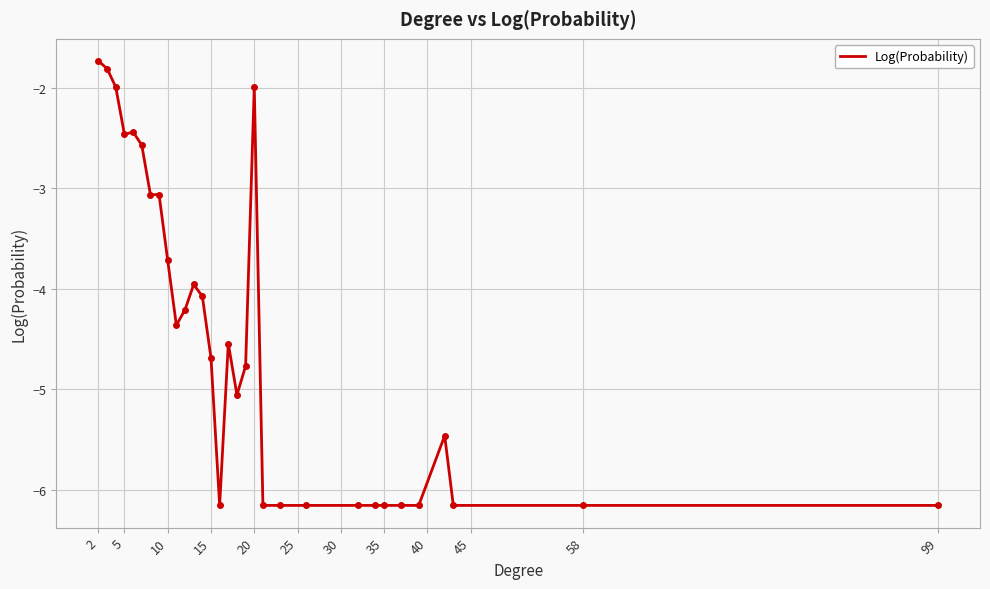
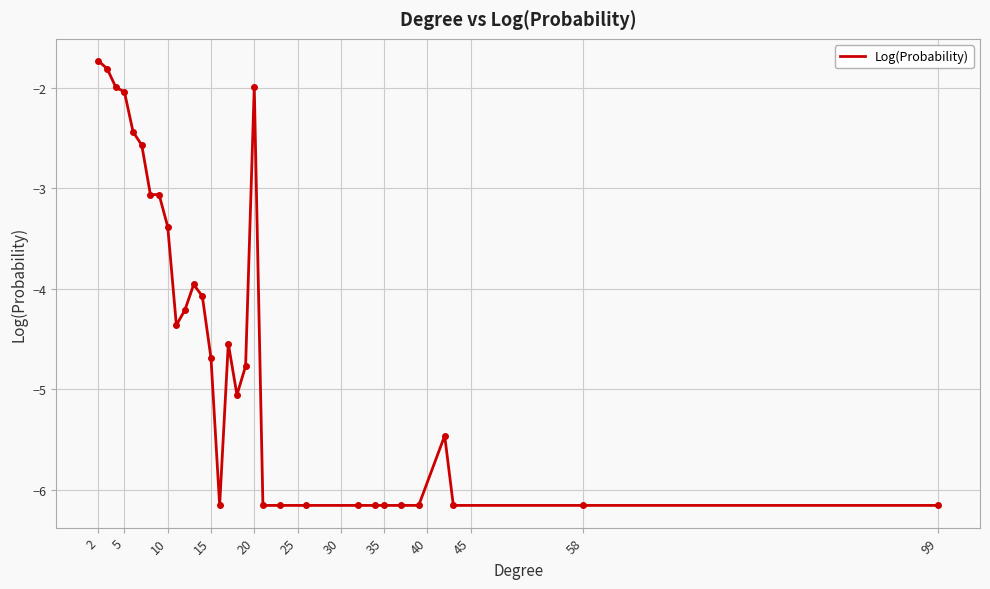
5: -2.47 -> -2.04
10: -3.72 -> -3.38
